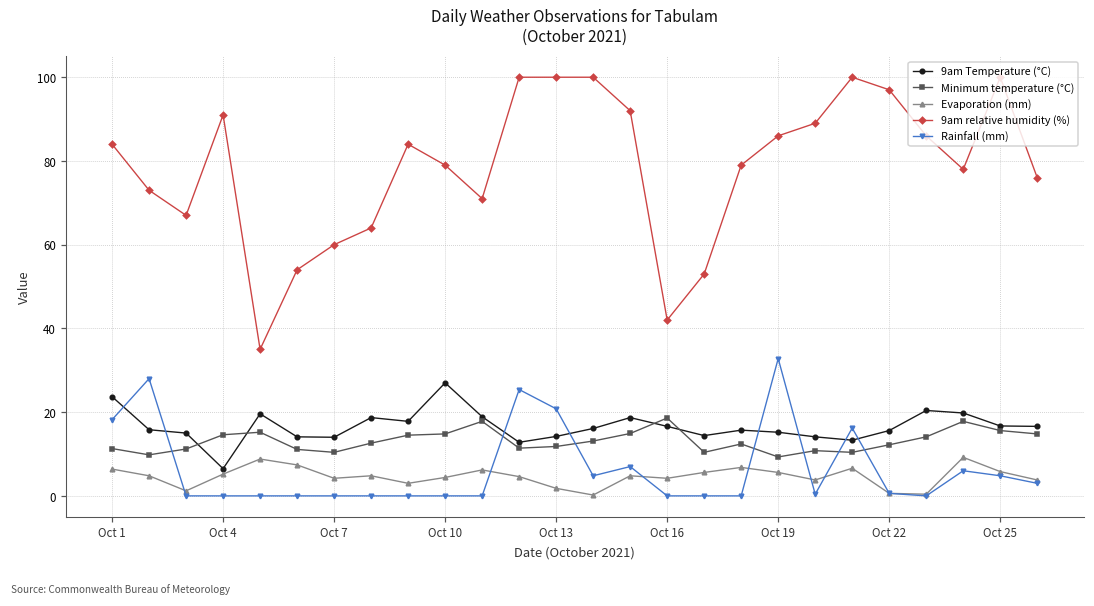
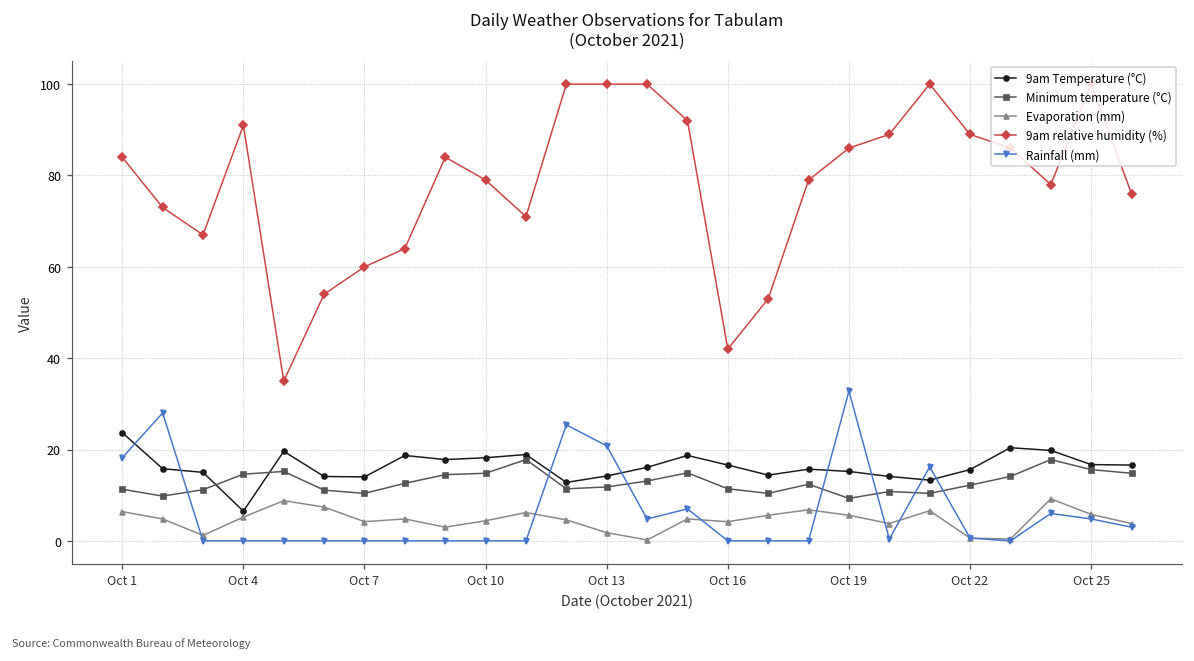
9am Temperature (°C), Oct 10: 27 -> 18
Minimum temperature (°C), Oct 16: 19 -> 11
9am relative humidity (%), Oct 22: 97 -> 89
